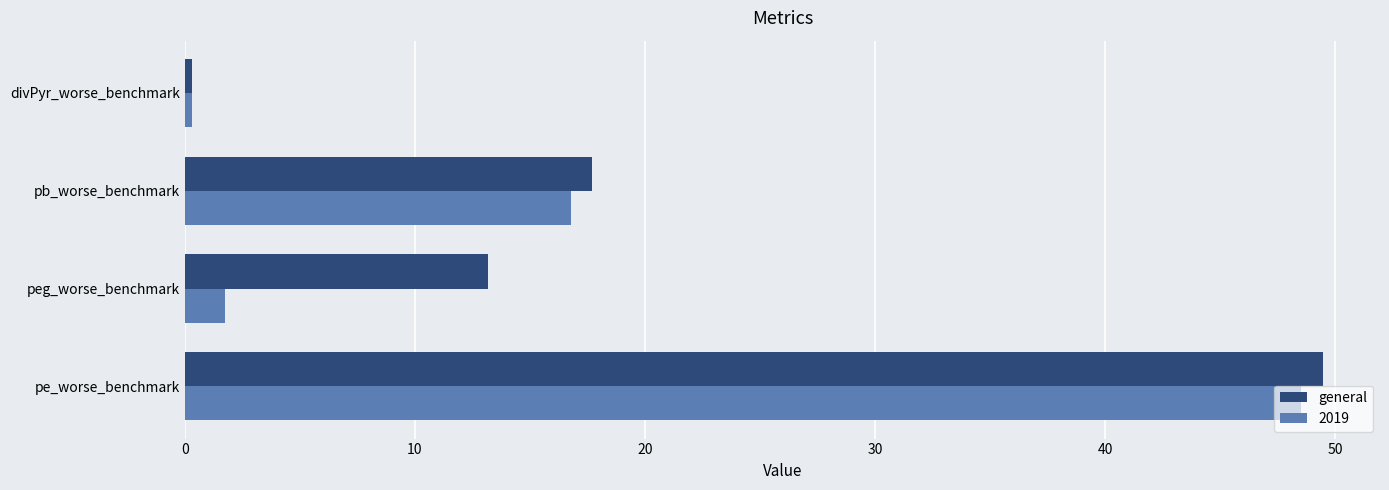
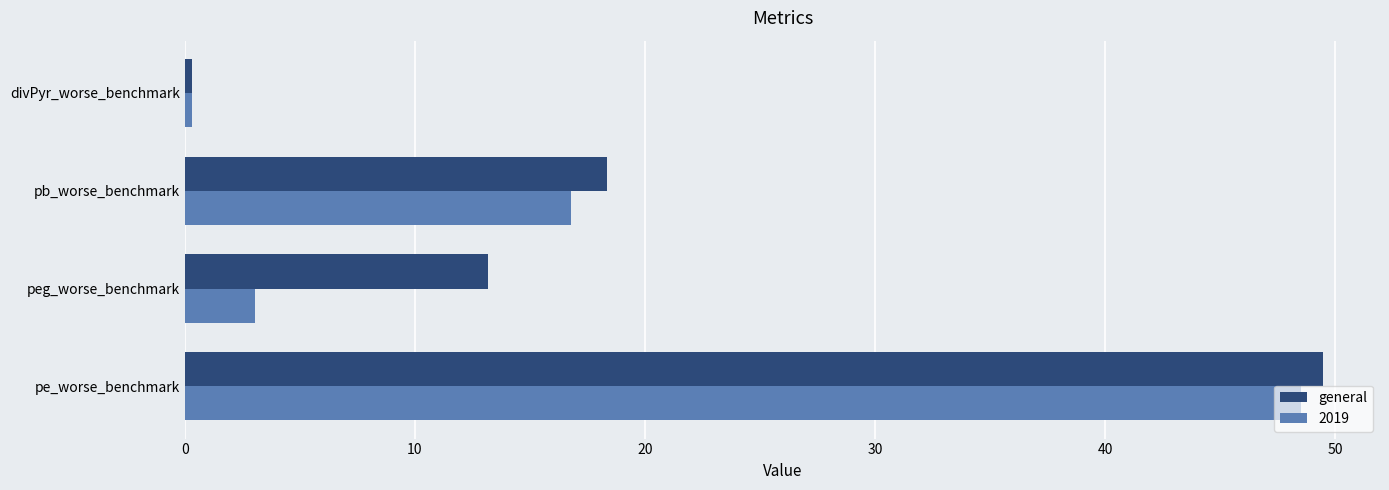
general, pb_worse_benchmark: 17.7 -> 18.4
2019, peg_worse_benchmark: 1.7 -> 3.1
